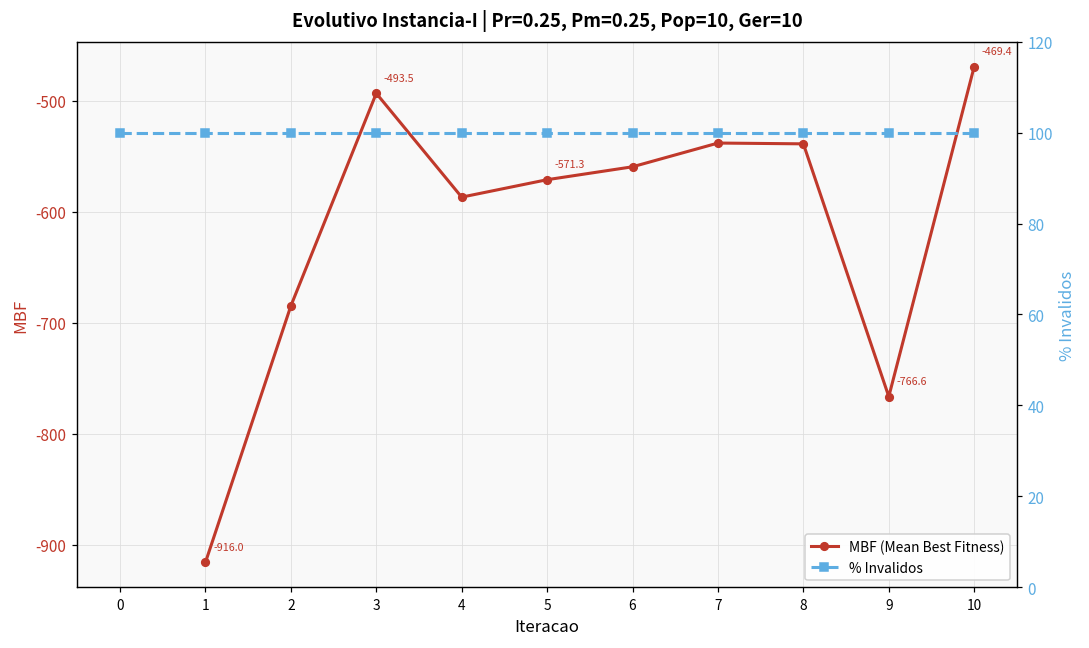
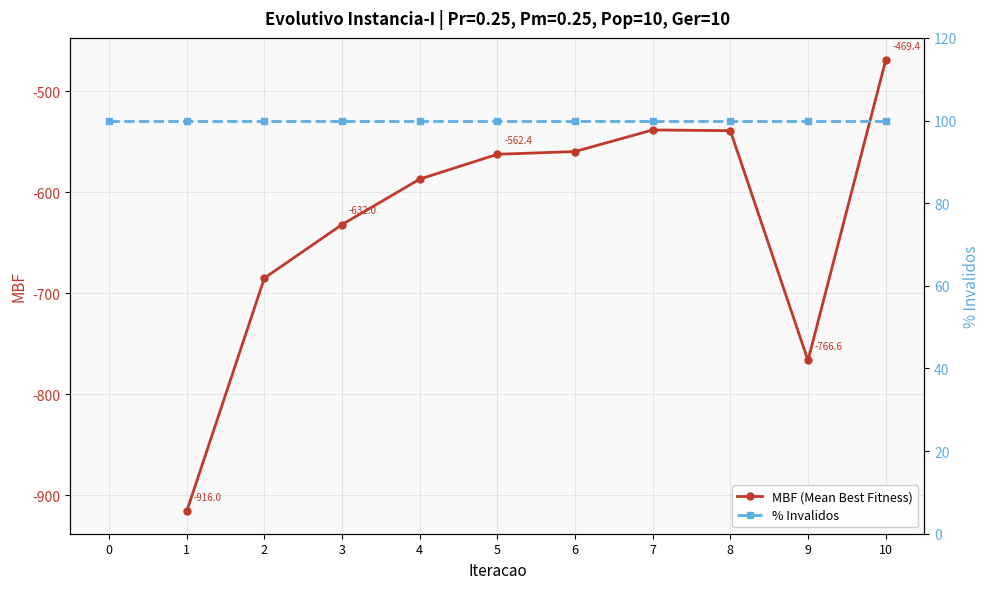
MBF (Mean Best Fitness), 3: -493.5 -> -632.0
MBF (Mean Best Fitness), 5: -571.3 -> -562.4
